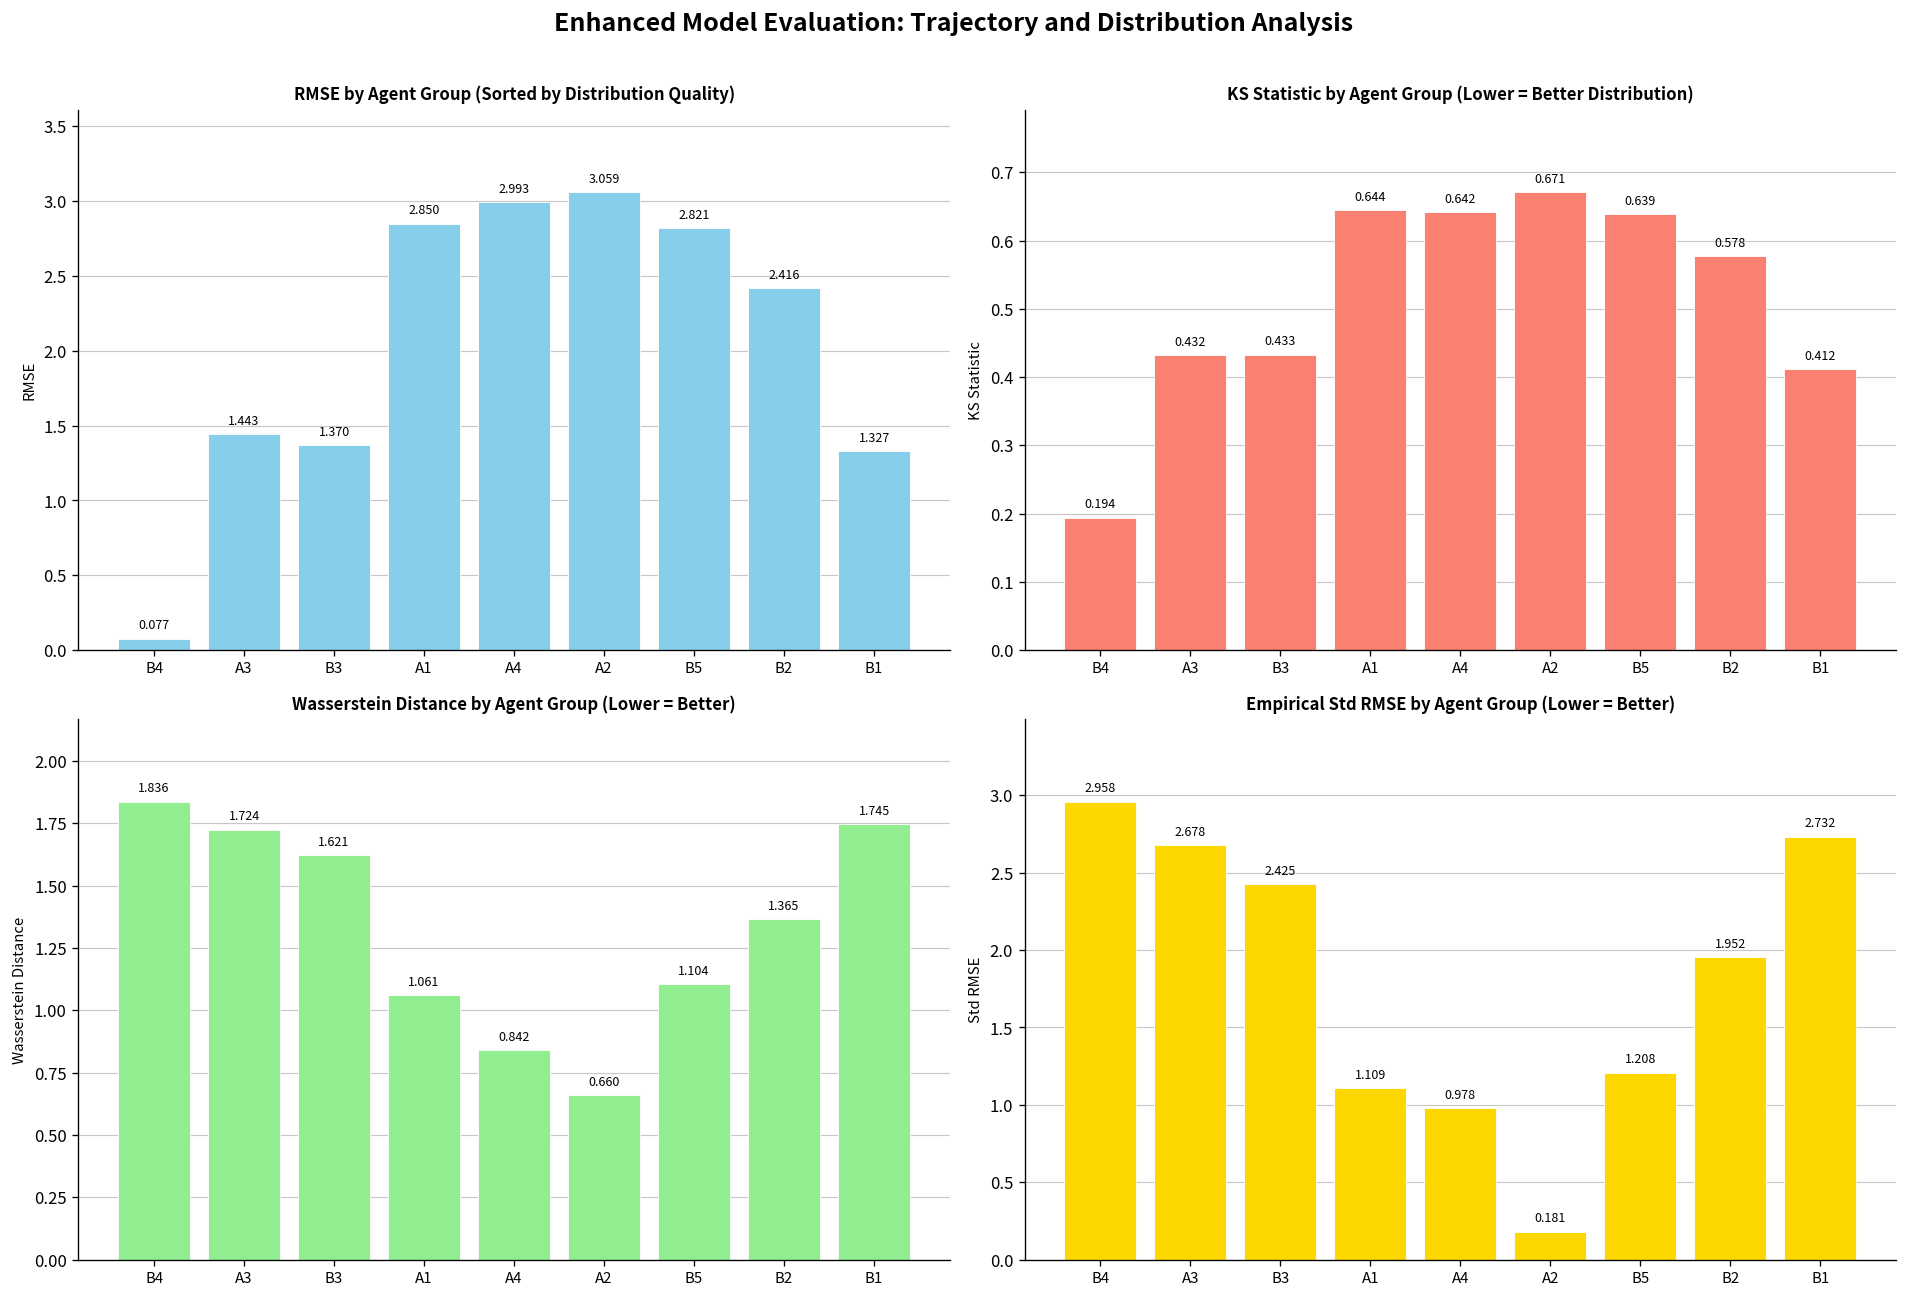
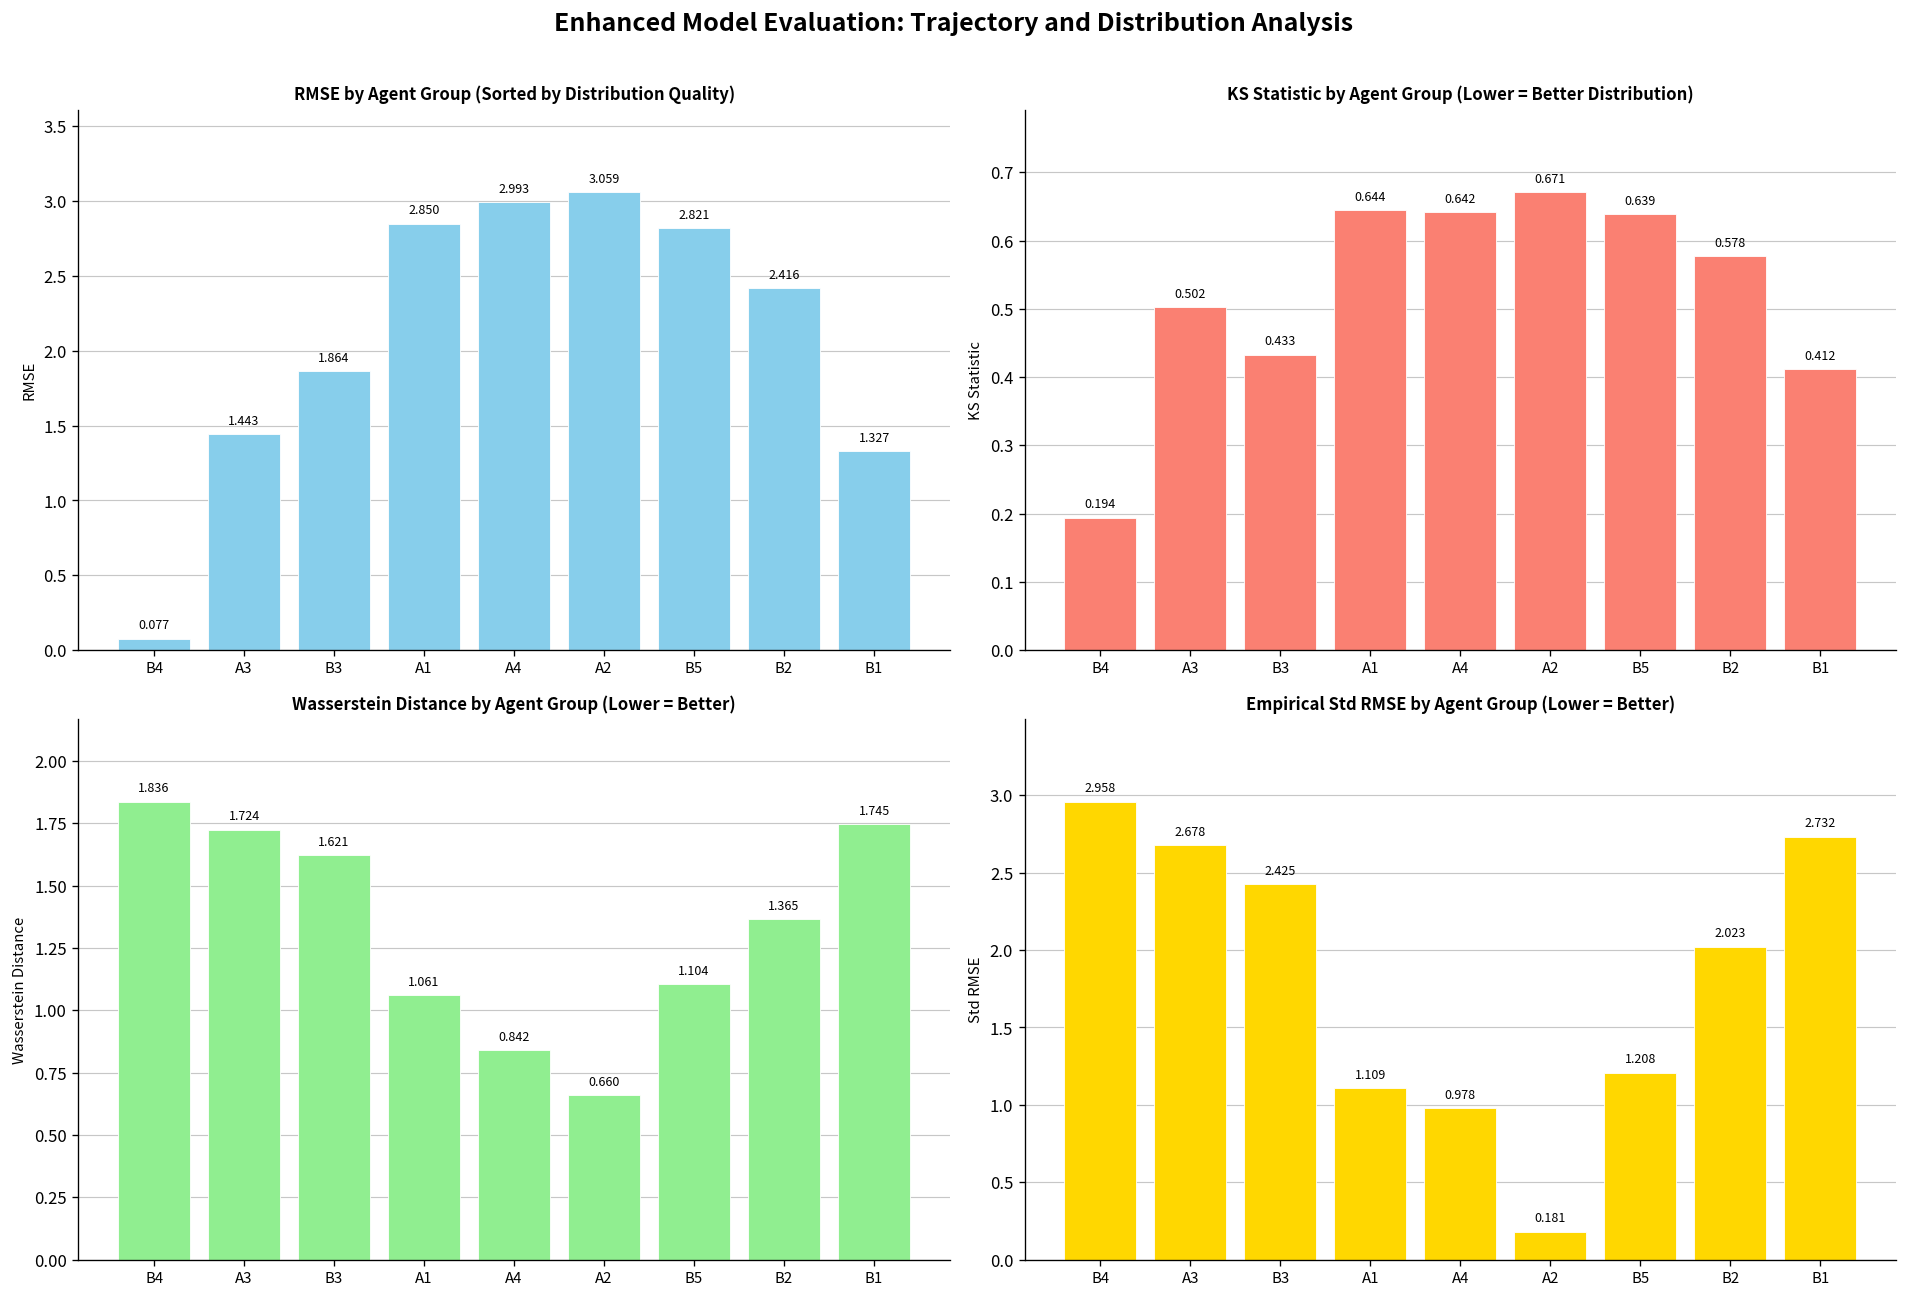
RMSE by Agent Group (Sorted by Distribution Quality), B3: 1.370 -> 1.864
KS Statistic by Agent Group (Lower = Better Distribution), A3: 0.432 -> 0.502
Empirical Std RMSE by Agent Group (Lower = Better), B2: 1.952 -> 2.023
